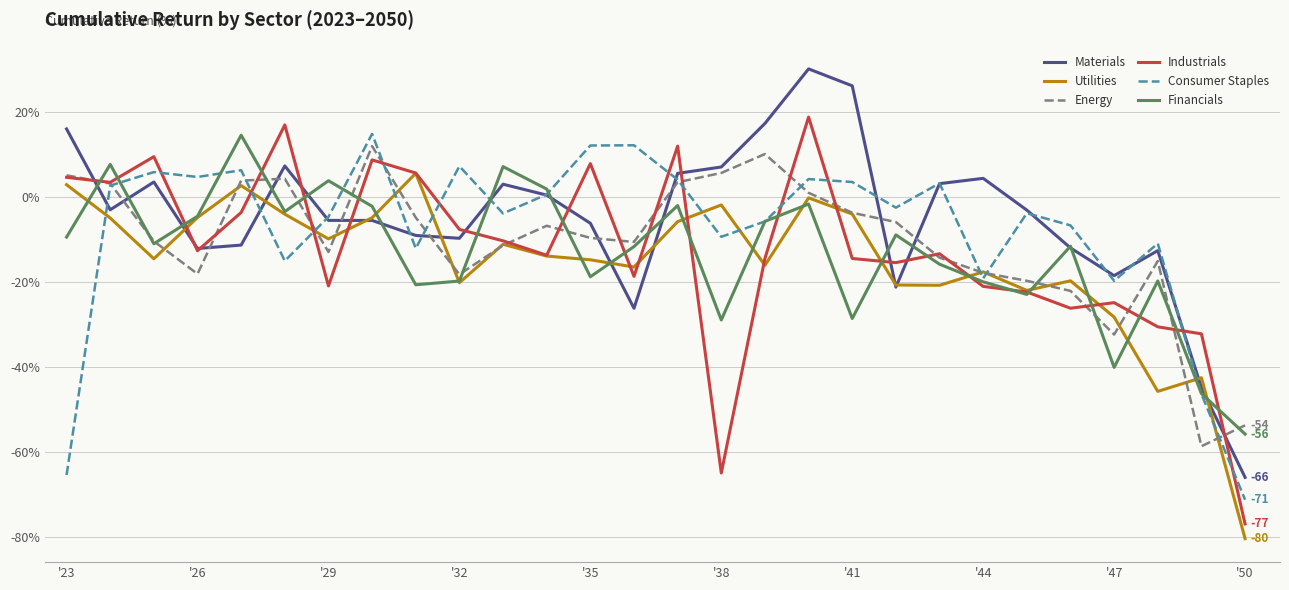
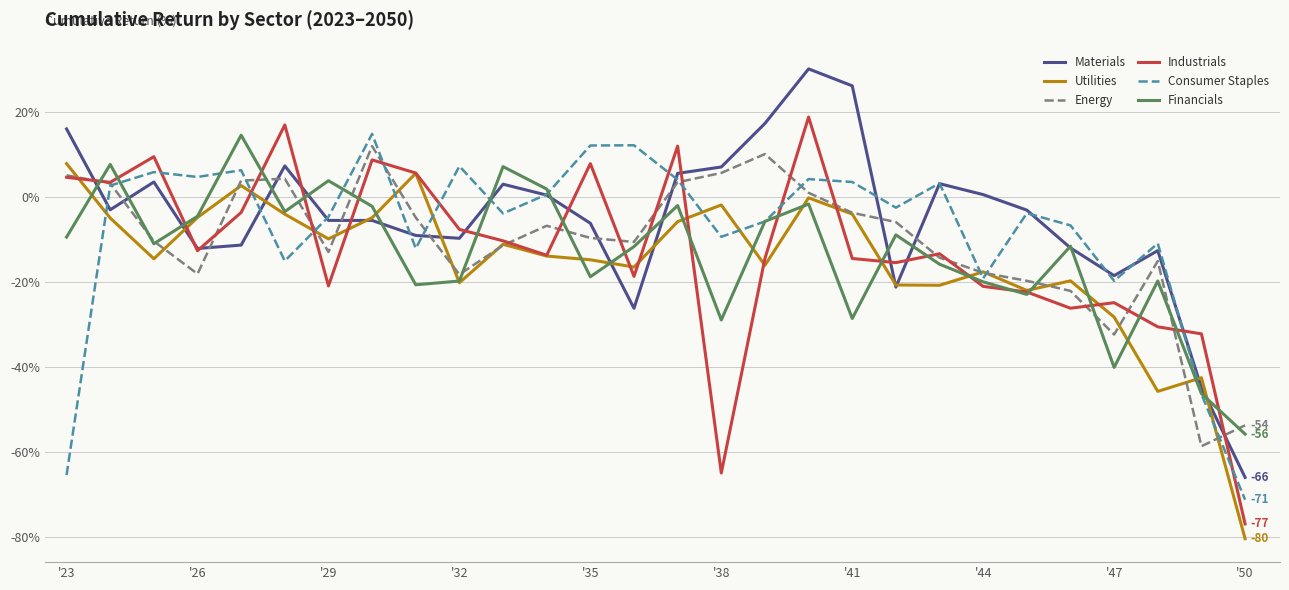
Utilities, '23: 3% -> 8%
Materials, '44: 4% -> 1%
